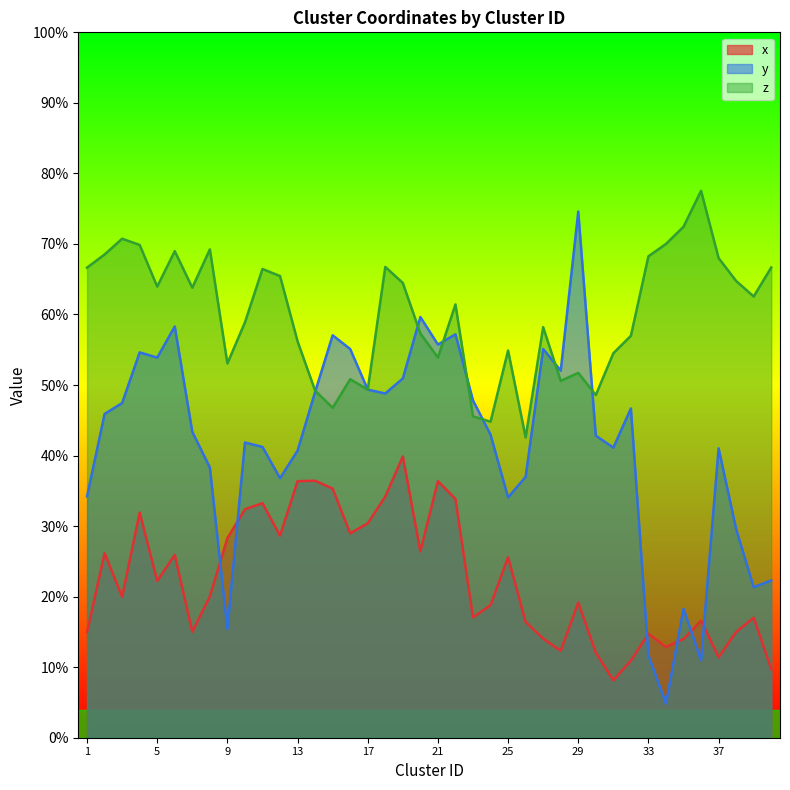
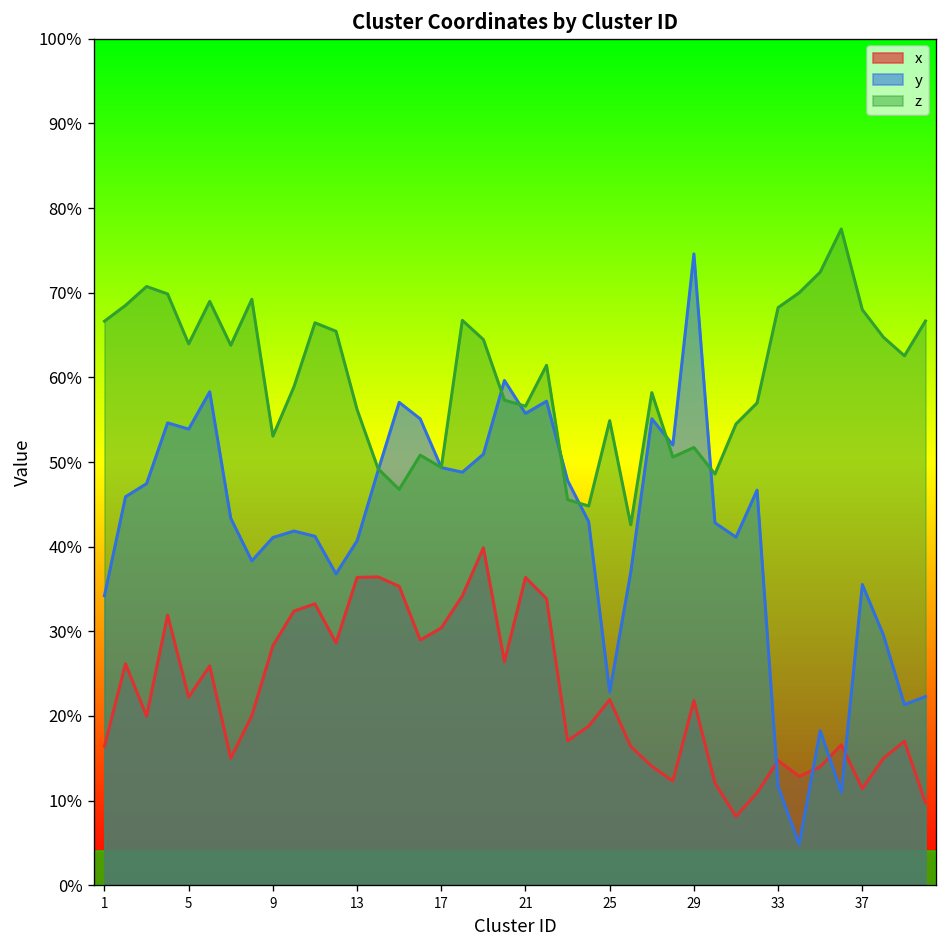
x, 1: 15% -> 16%
y, 9: 15% -> 41%
z, 21: 54% -> 57%
x, 25: 26% -> 22%
y, 25: 34% -> 23%
x, 29: 19% -> 22%
y, 37: 41% -> 36%
